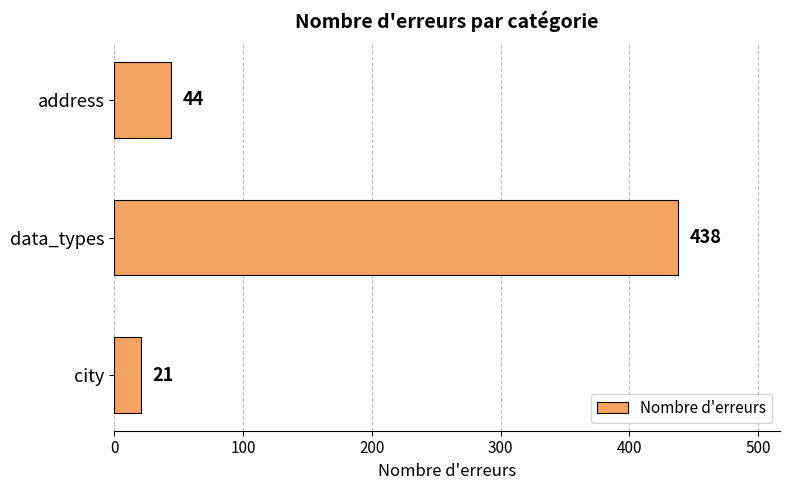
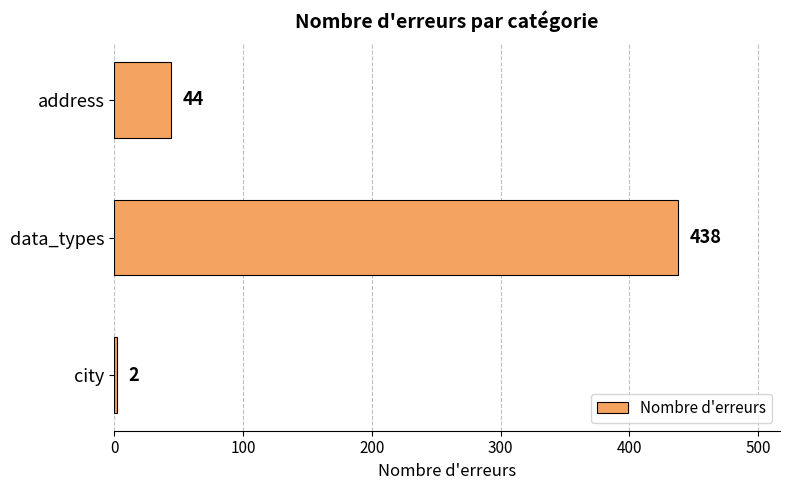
city: 21 -> 2
